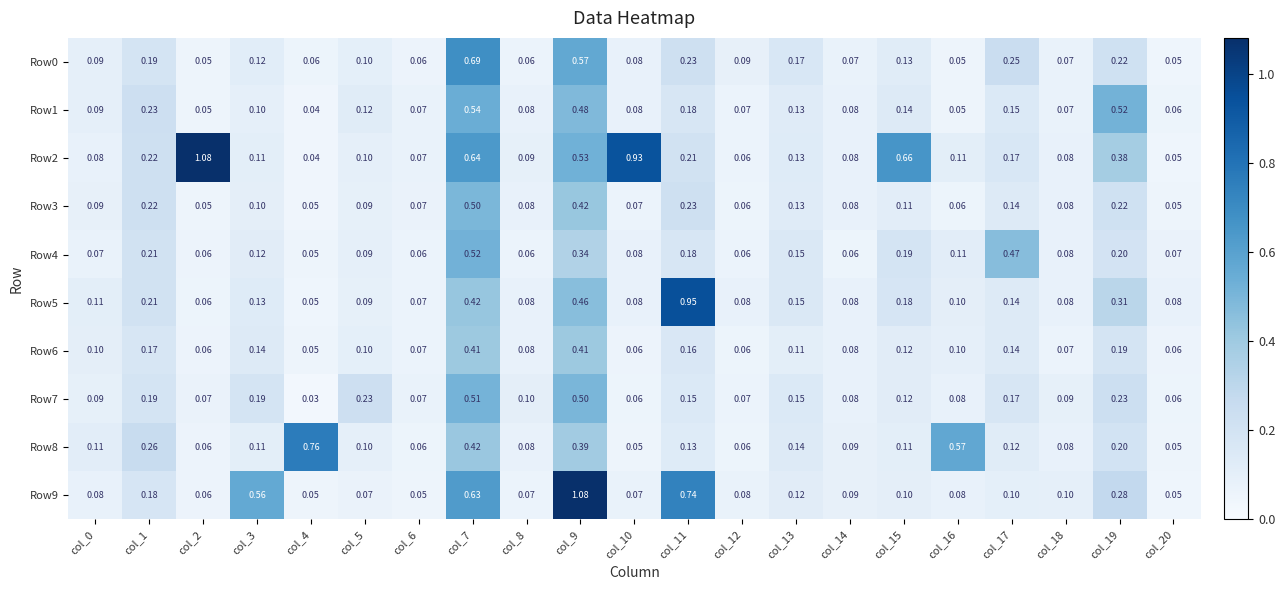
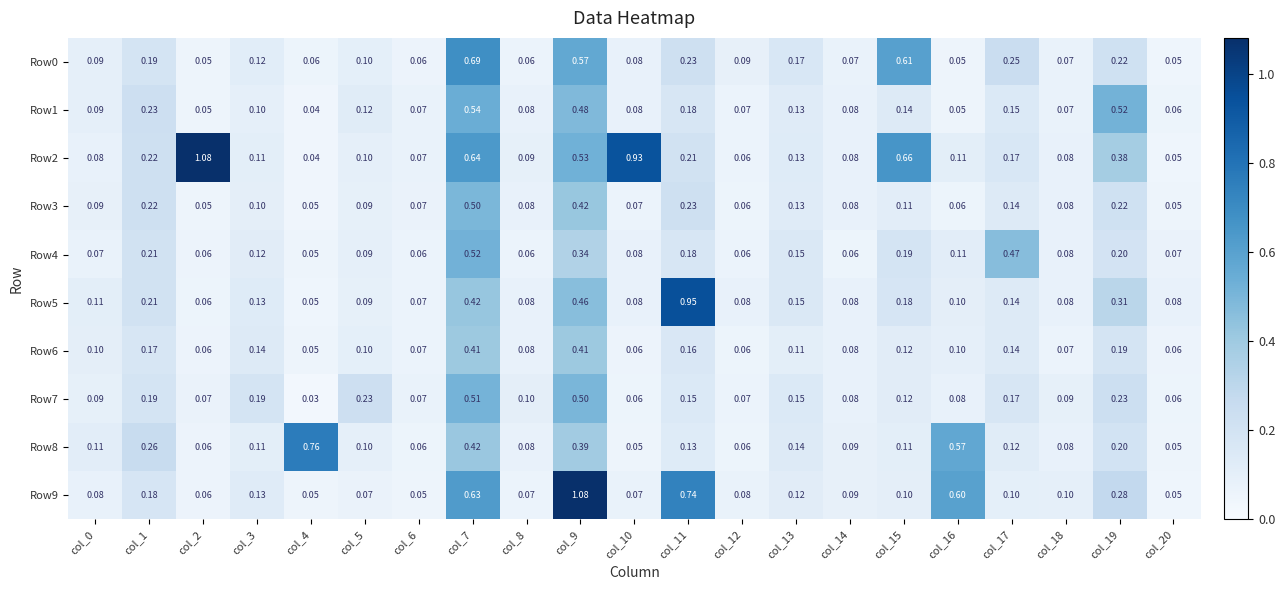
Row0, col_15: 0.13 -> 0.61
Row9, col_3: 0.56 -> 0.13
Row9, col_16: 0.08 -> 0.60
